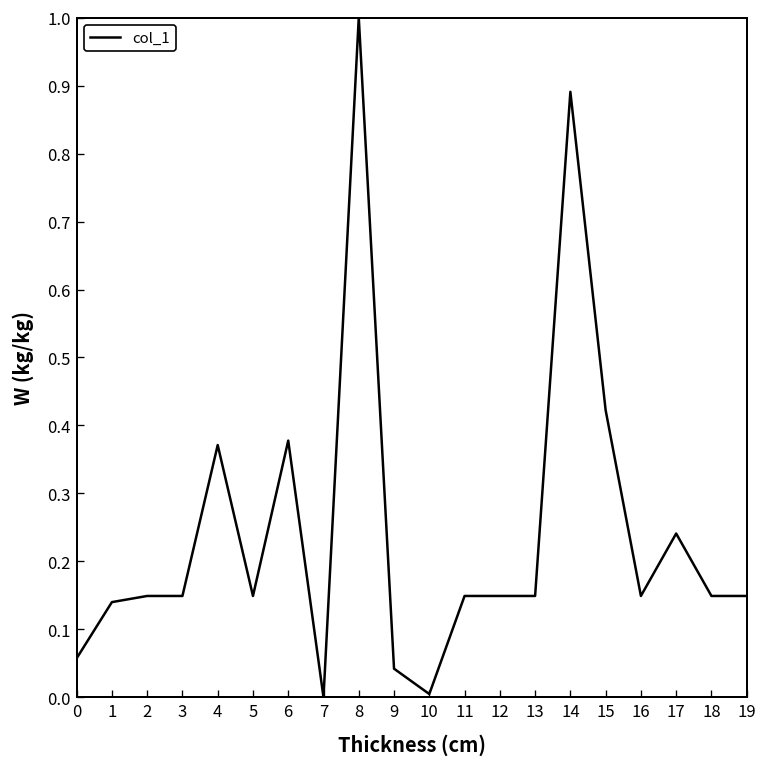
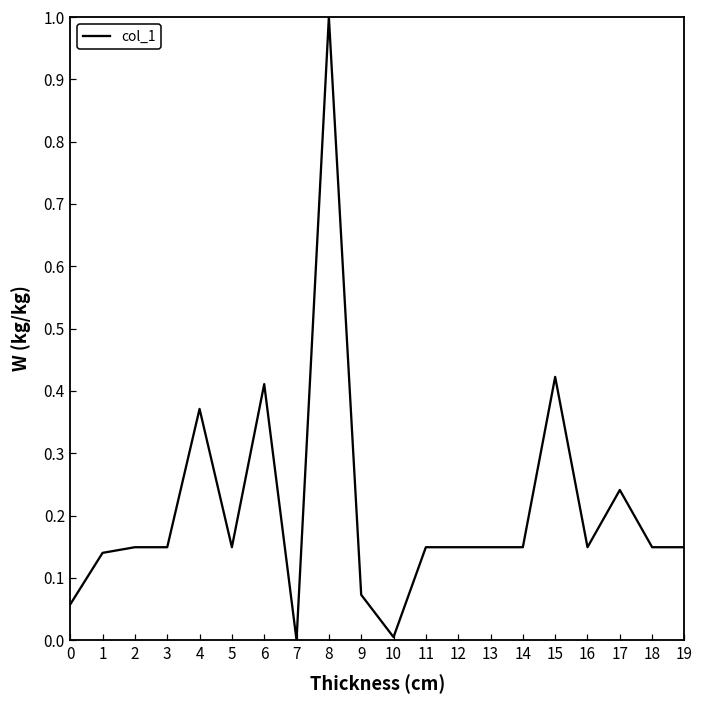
6: 0.38 -> 0.41
9: 0.04 -> 0.07
14: 0.89 -> 0.15
